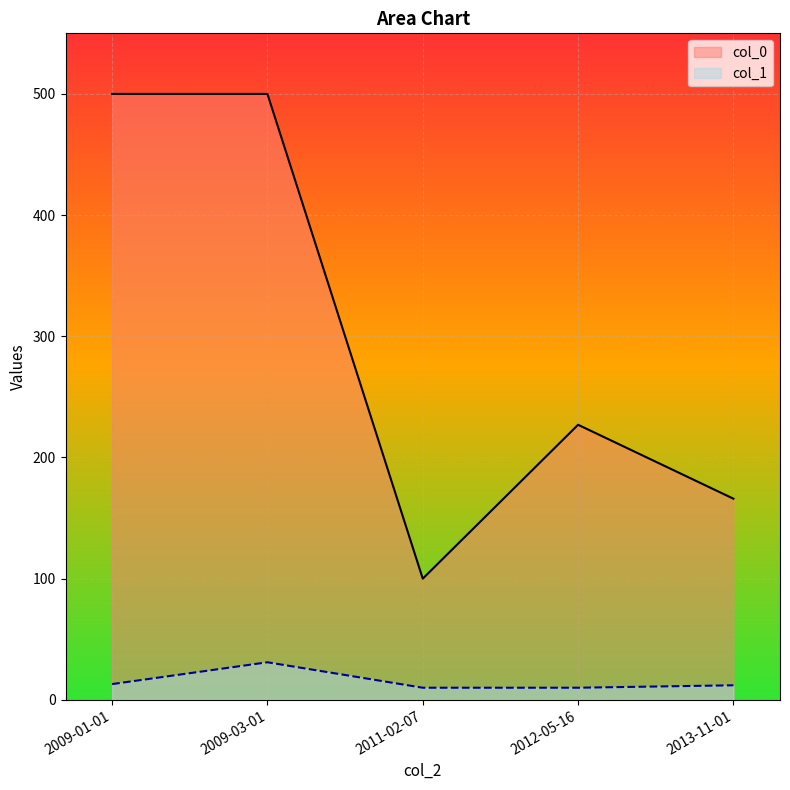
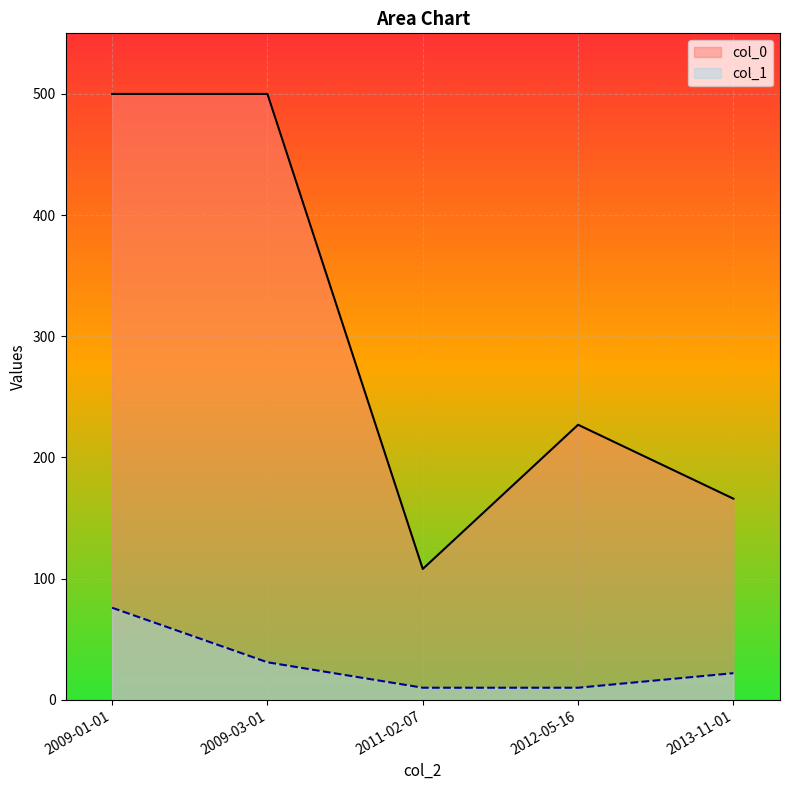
col_1, 2009-01-01: 13 -> 76
col_0, 2011-02-07: 100 -> 108
col_1, 2013-11-01: 12 -> 22
